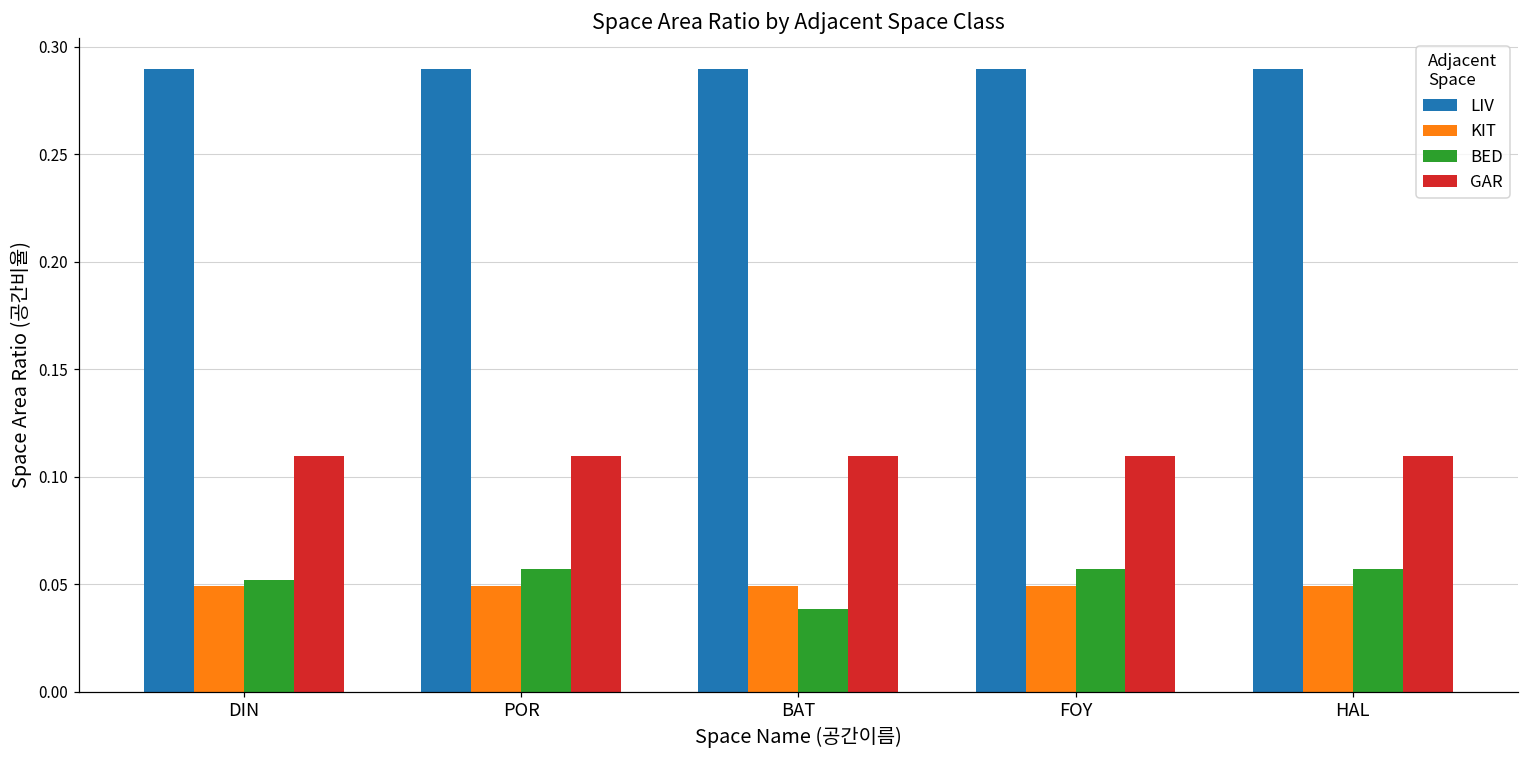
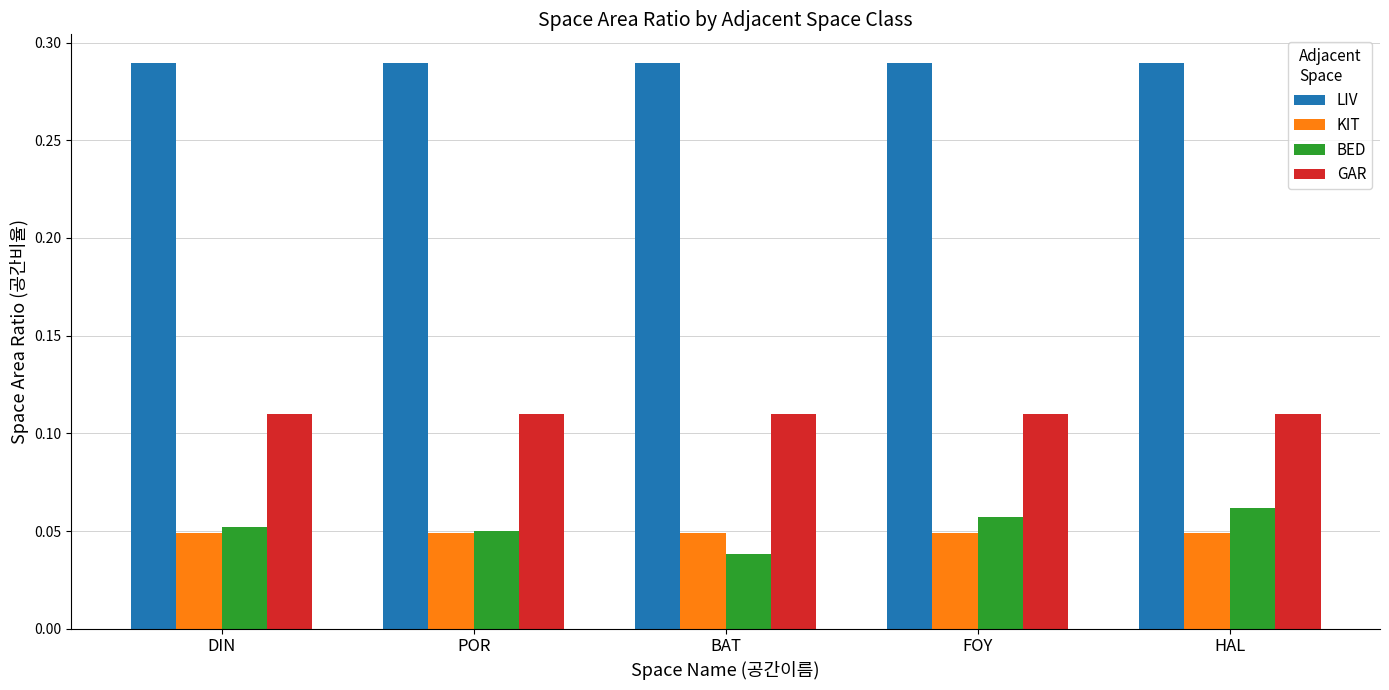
BED, POR: 0.057 -> 0.050
BED, HAL: 0.057 -> 0.062
